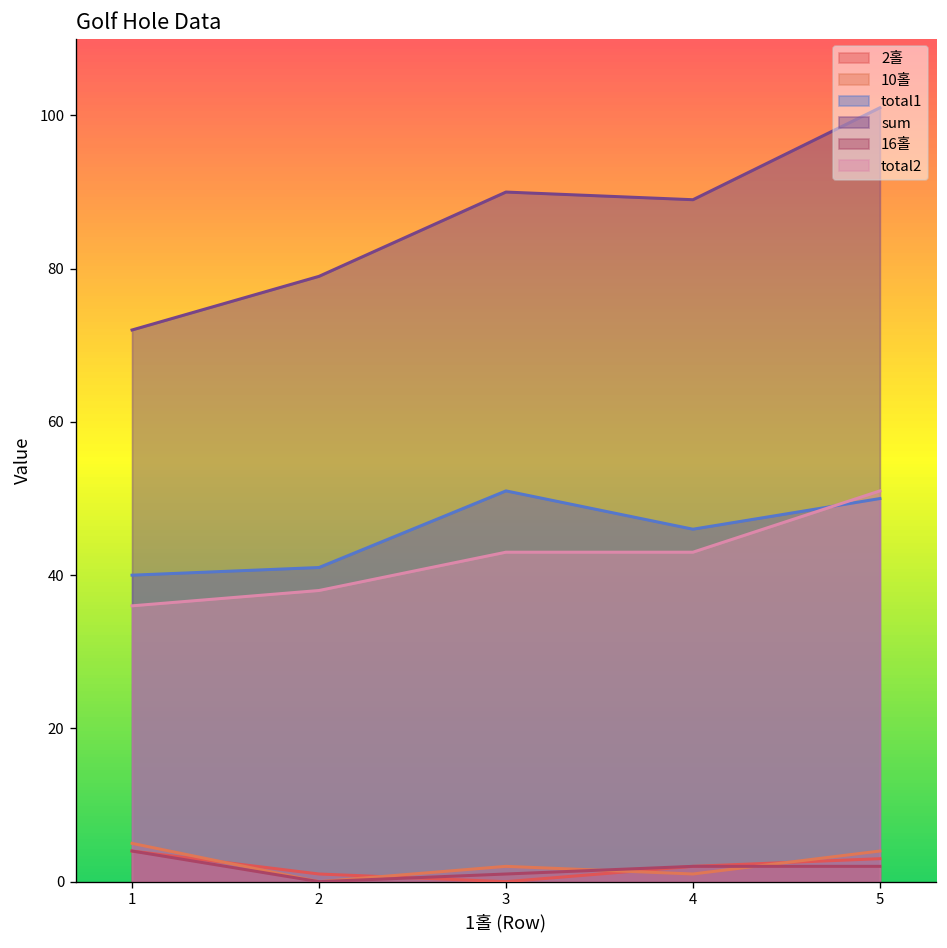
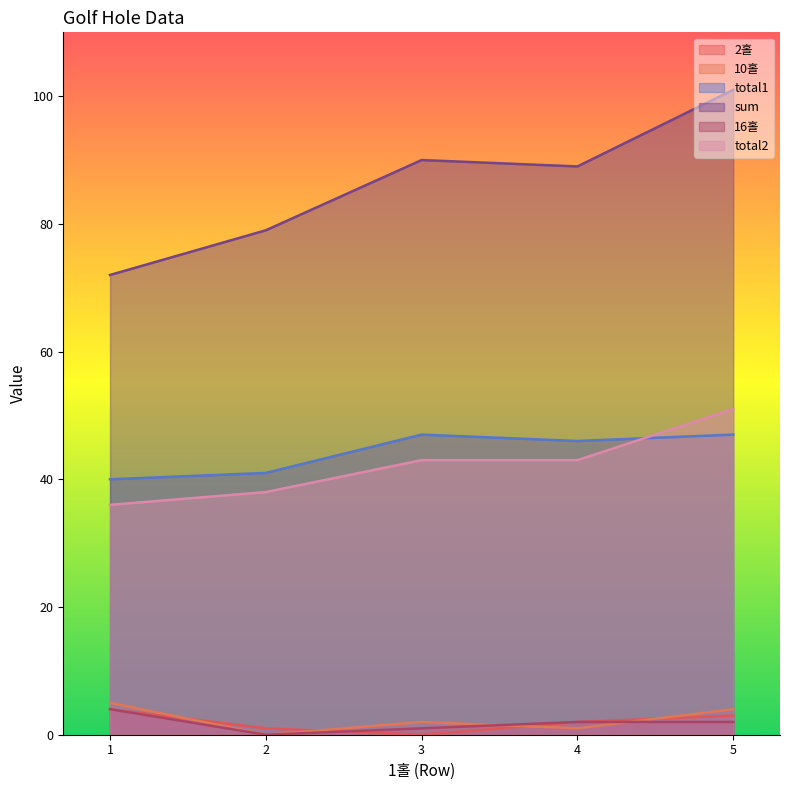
total1, 3: 51 -> 47
total1, 5: 50 -> 47
